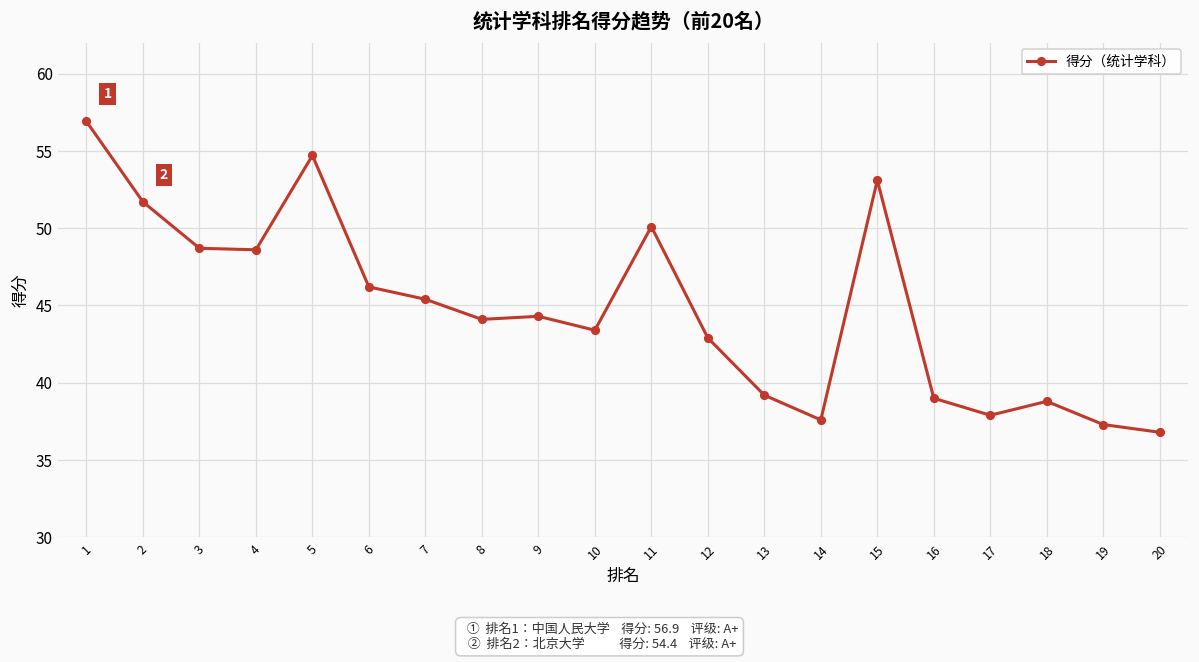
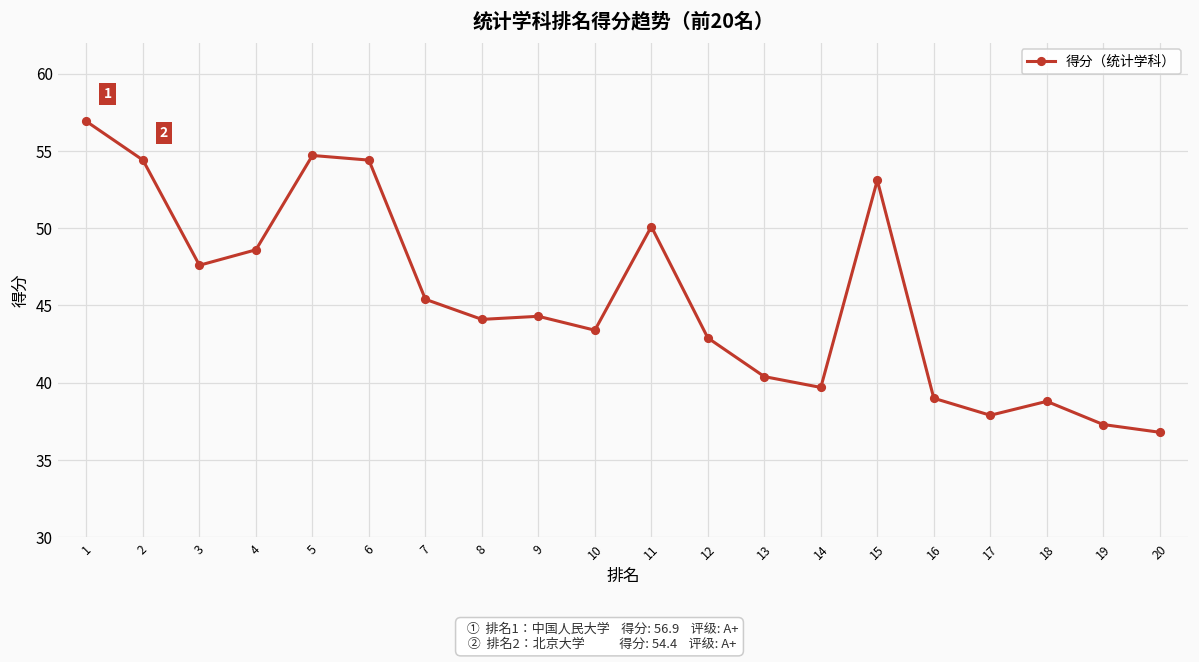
2: 51.7 -> 54.4
3: 48.7 -> 47.6
6: 46.2 -> 54.4
13: 39.2 -> 40.4
14: 37.6 -> 39.7
